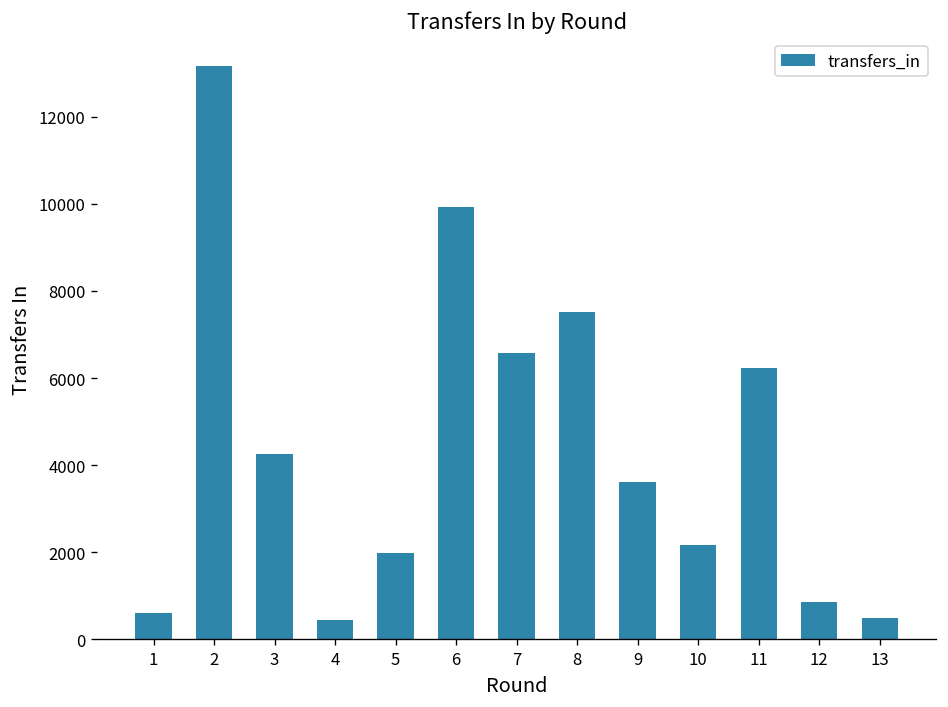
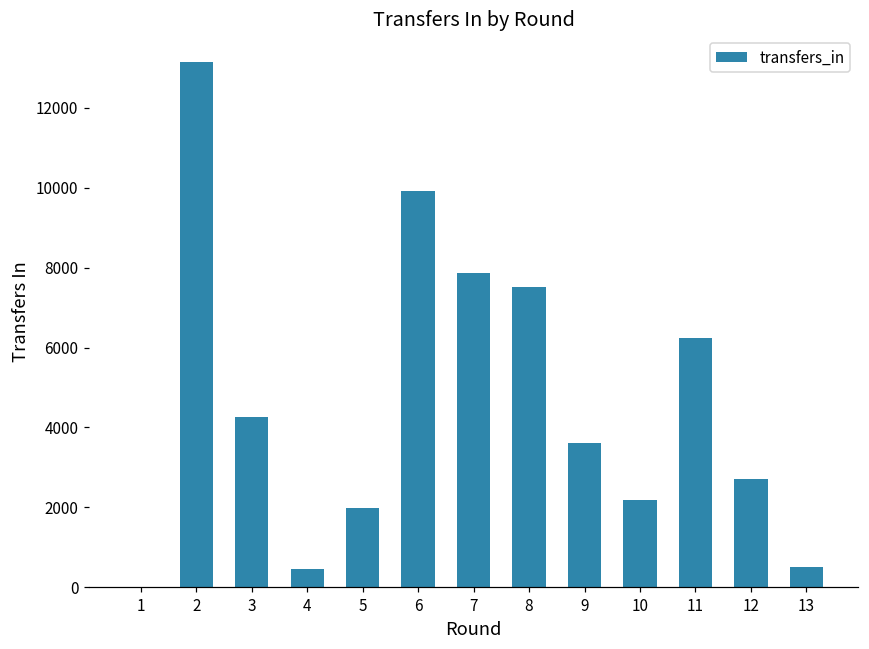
1: 600 -> 0
7: 6600 -> 7900
12: 900 -> 2700
